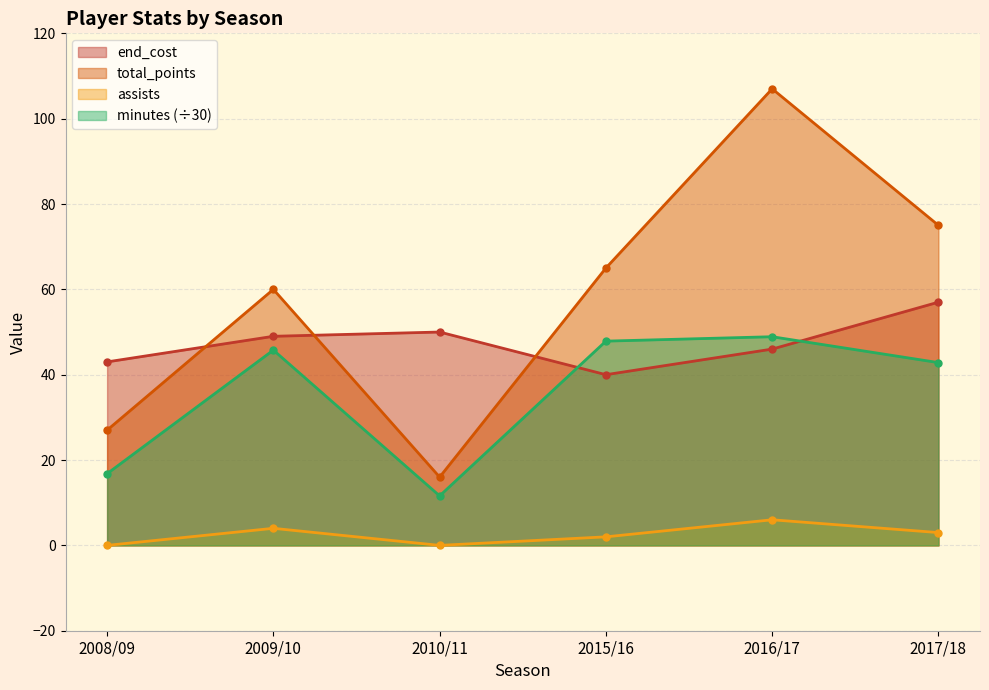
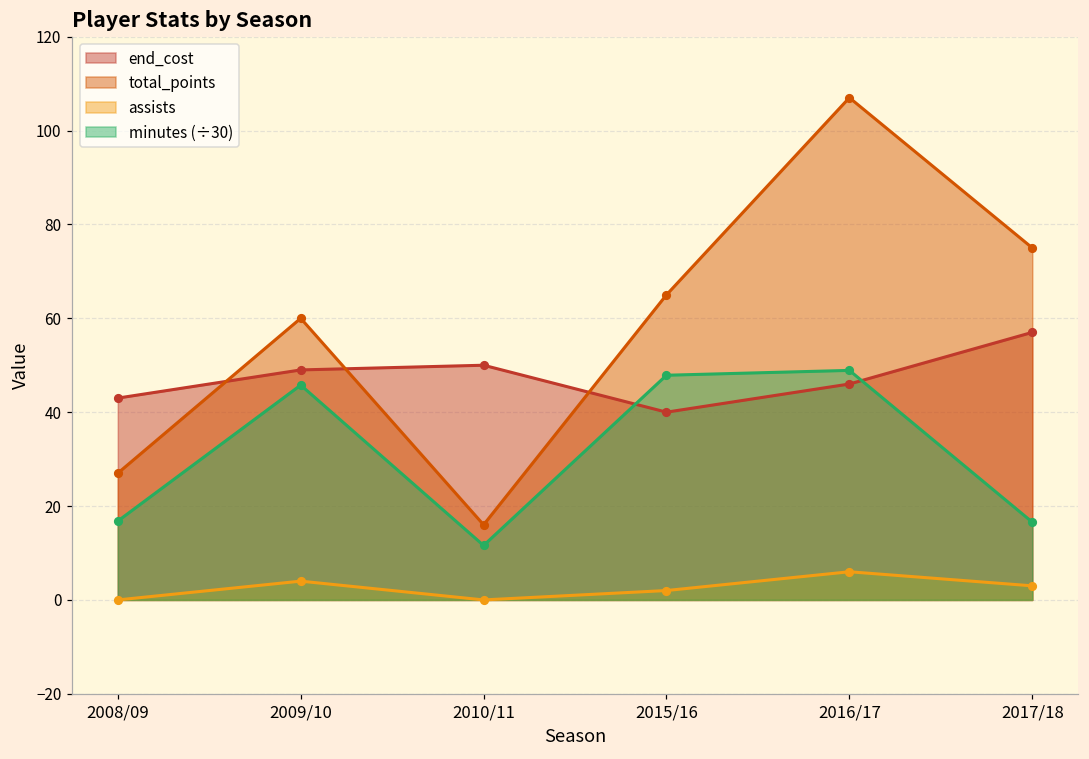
minutes (÷30), 2017/18: 43 -> 17
